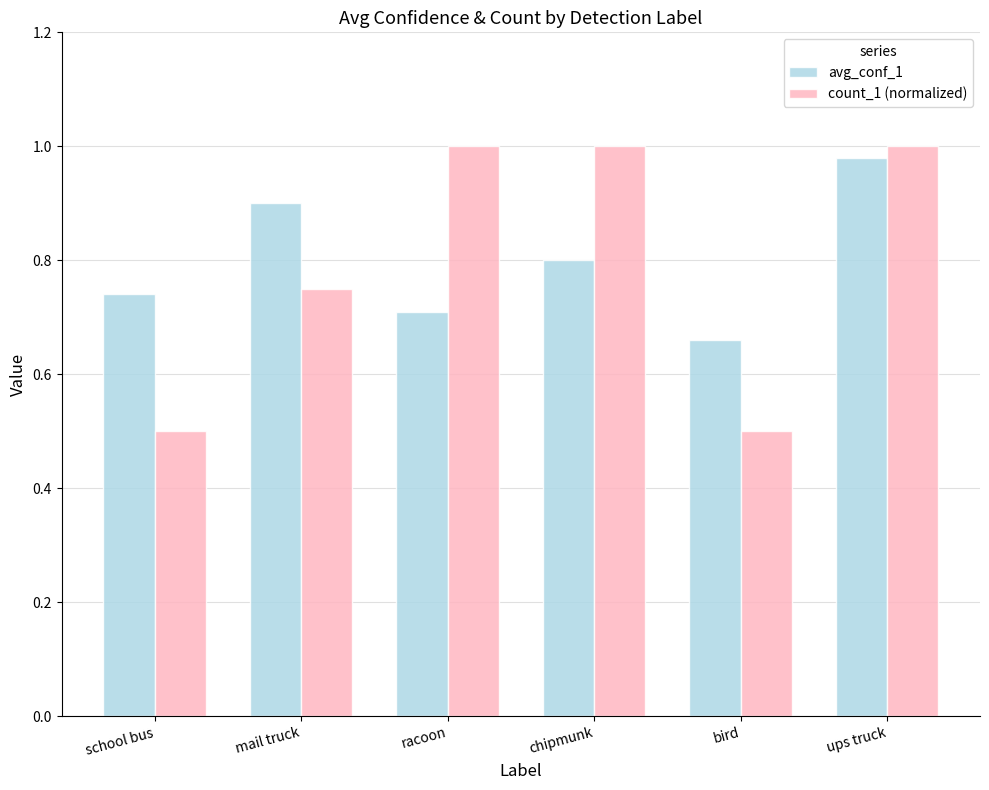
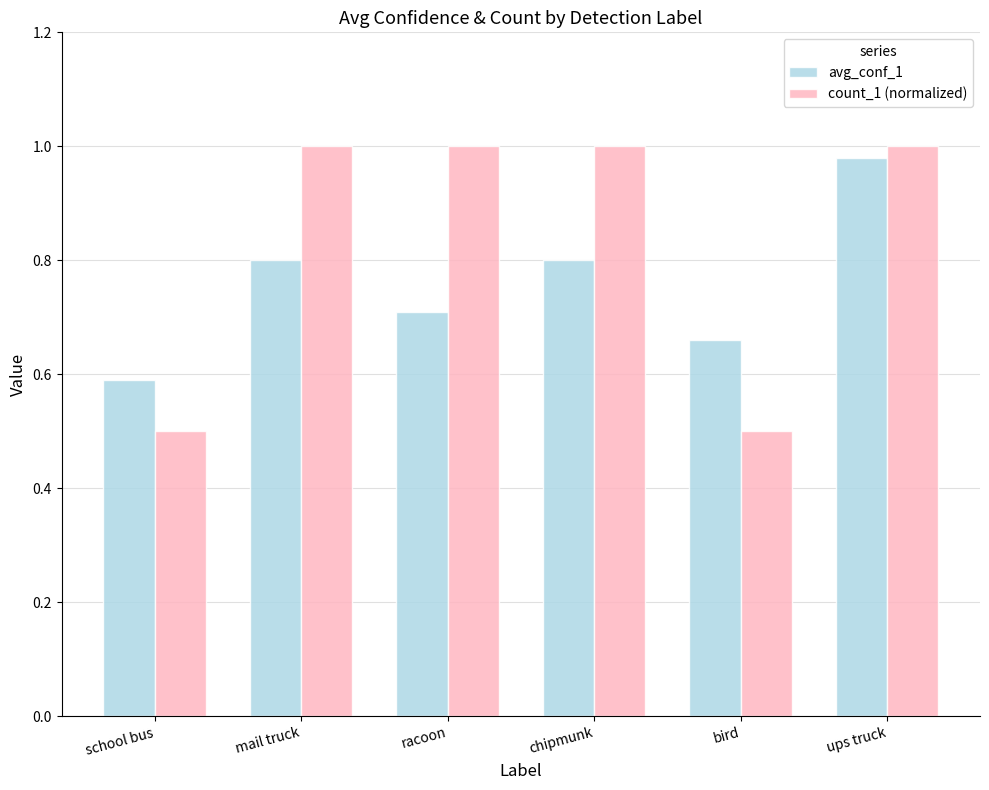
avg_conf_1, school bus: 0.74 -> 0.59
avg_conf_1, mail truck: 0.9 -> 0.8
count_1 (normalized), mail truck: 0.75 -> 1.00
